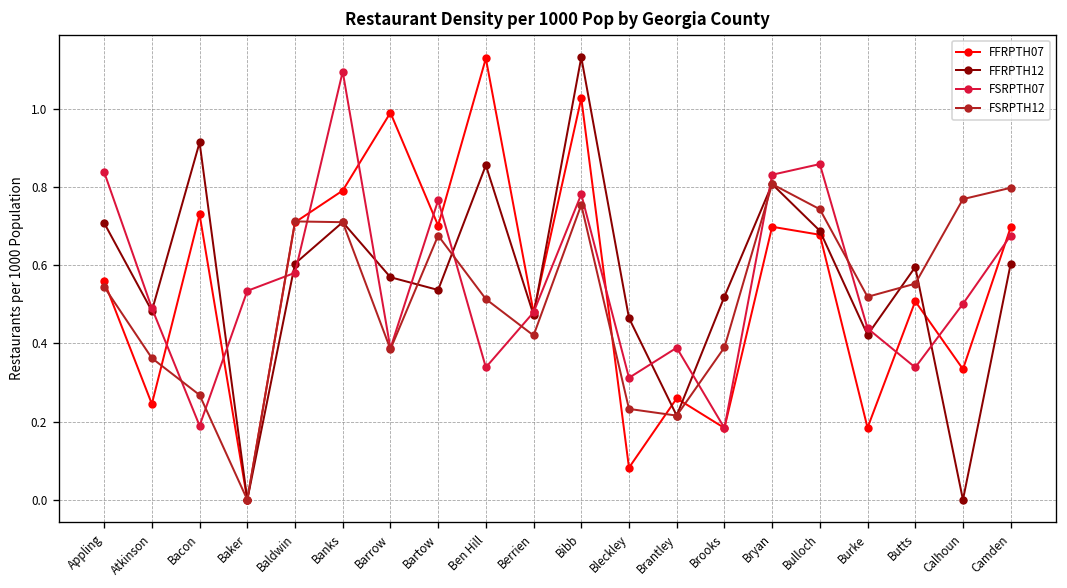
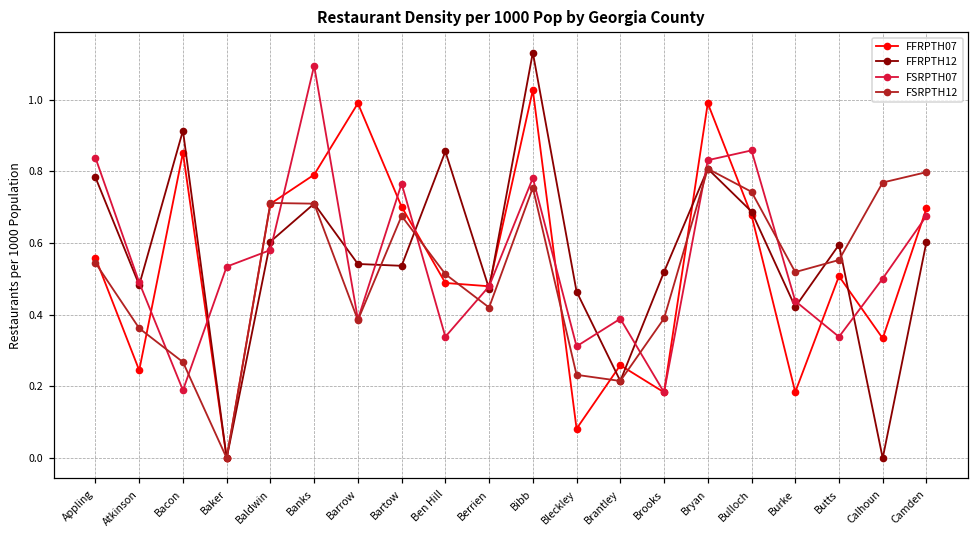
FFRPTH12, Appling: 0.71 -> 0.78
FFRPTH07, Bacon: 0.73 -> 0.85
FFRPTH12, Barrow: 0.57 -> 0.54
FFRPTH07, Ben Hill: 1.13 -> 0.49
FFRPTH07, Bryan: 0.70 -> 0.99
